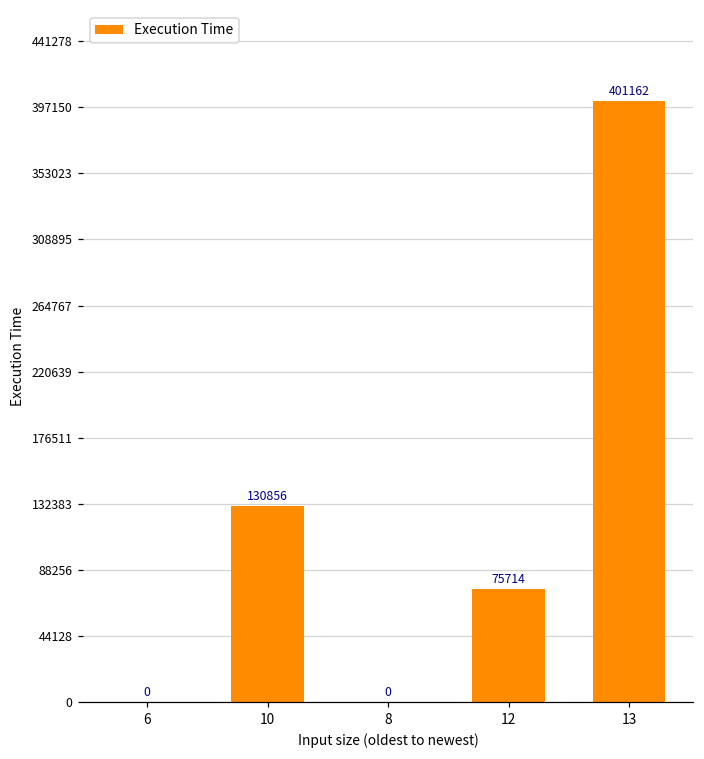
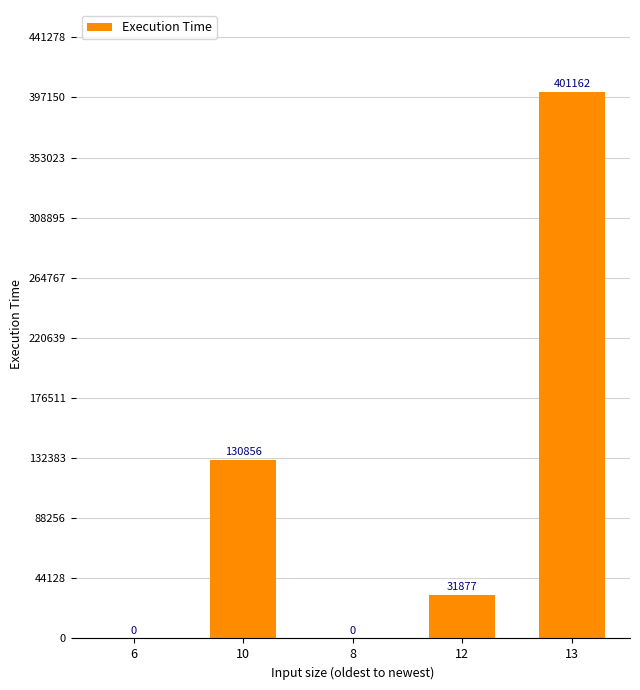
12: 75714 -> 31877
